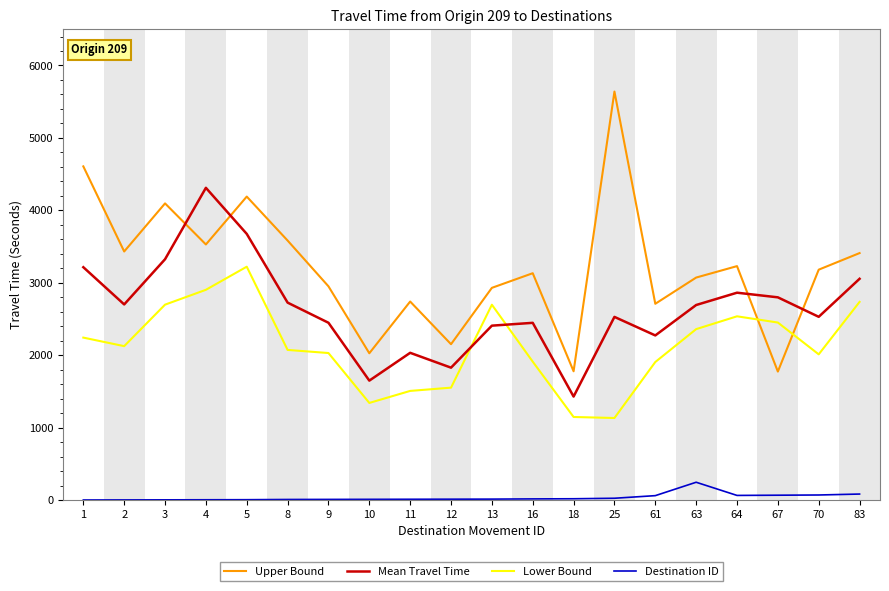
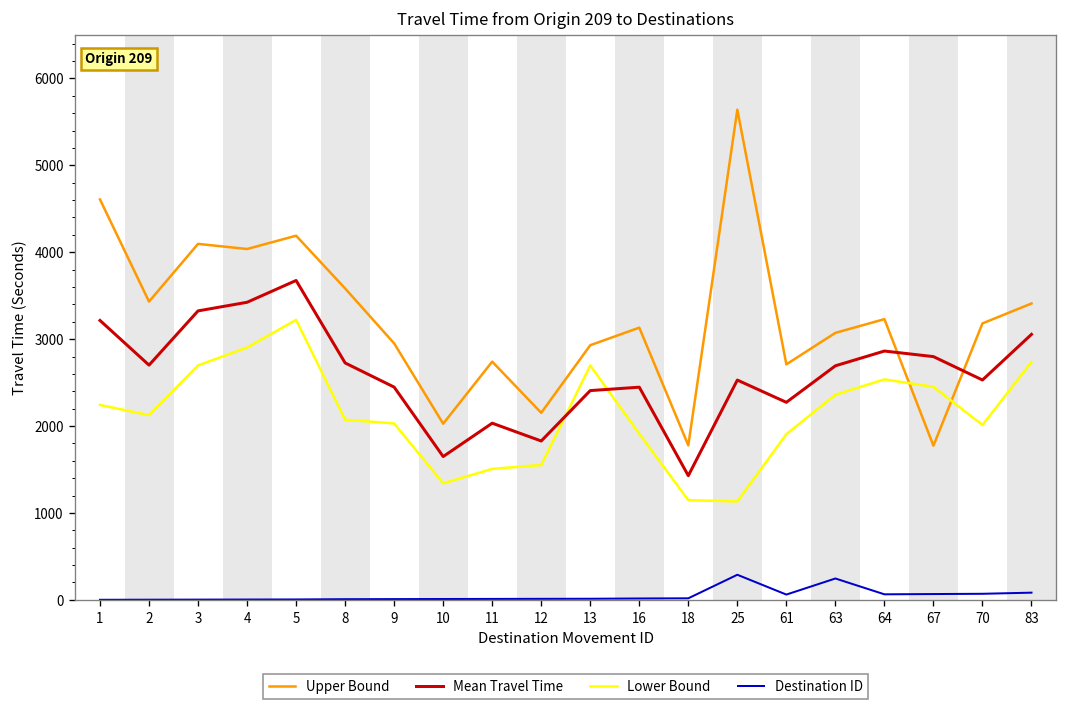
Upper Bound, 4: 3500 -> 4000
Mean Travel Time, 4: 4300 -> 3400
Destination ID, 25: 0 -> 300
